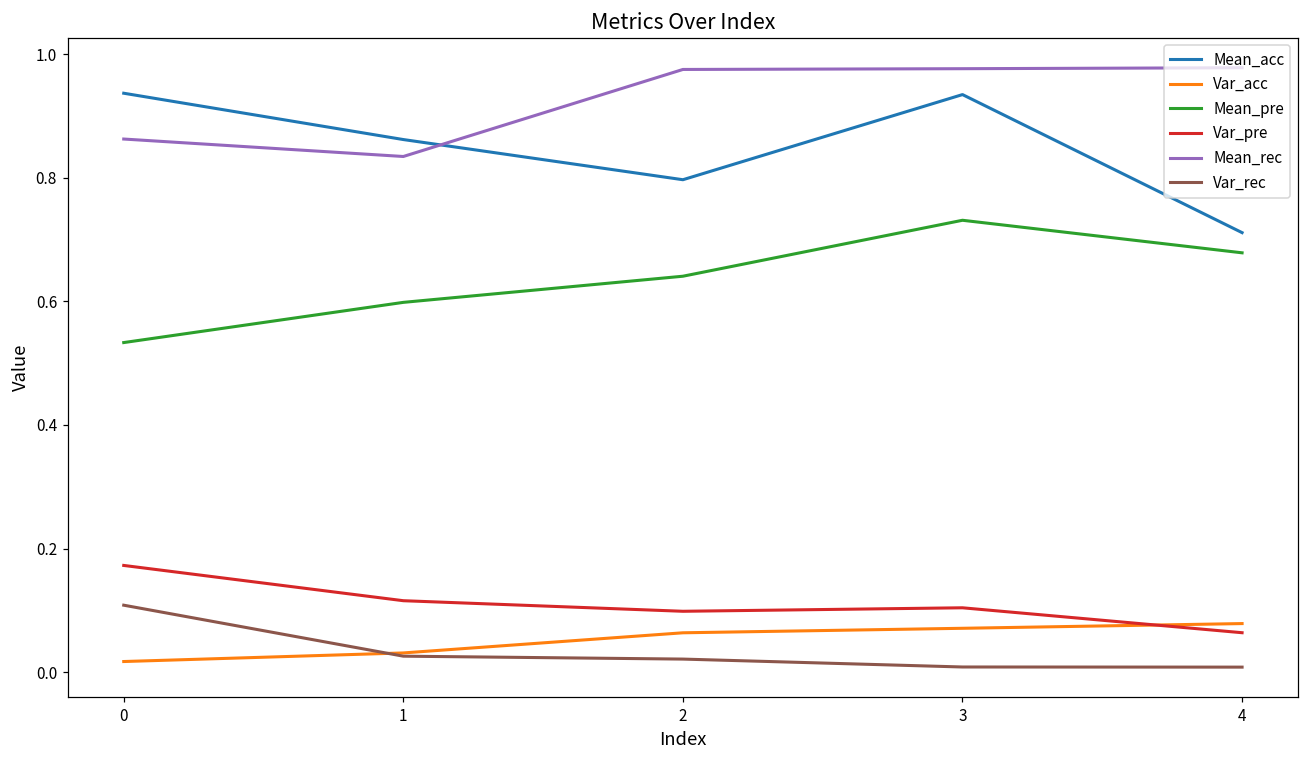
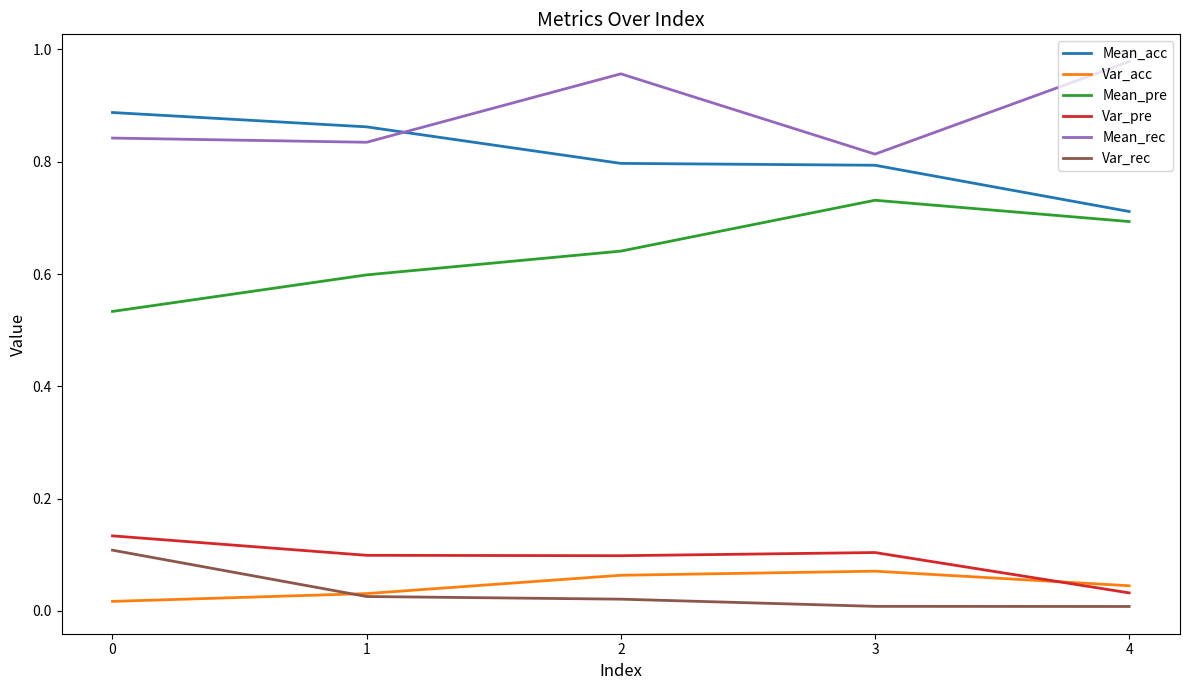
Mean_acc, 0: 0.94 -> 0.89
Var_pre, 0: 0.17 -> 0.13
Mean_rec, 0: 0.86 -> 0.84
Var_pre, 1: 0.12 -> 0.10
Mean_rec, 2: 0.98 -> 0.96
Mean_acc, 3: 0.93 -> 0.79
Mean_rec, 3: 0.98 -> 0.81
Var_acc, 4: 0.08 -> 0.04
Mean_pre, 4: 0.68 -> 0.69
Var_pre, 4: 0.06 -> 0.03
